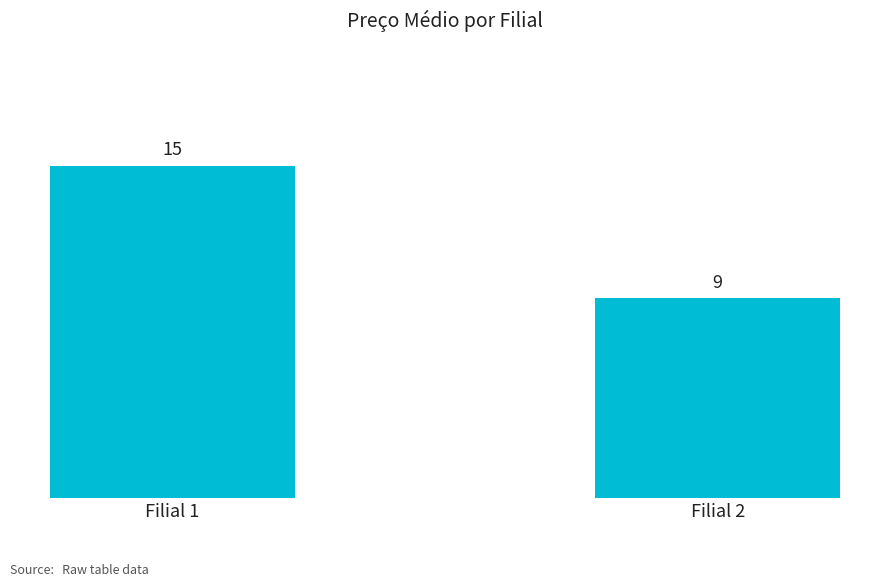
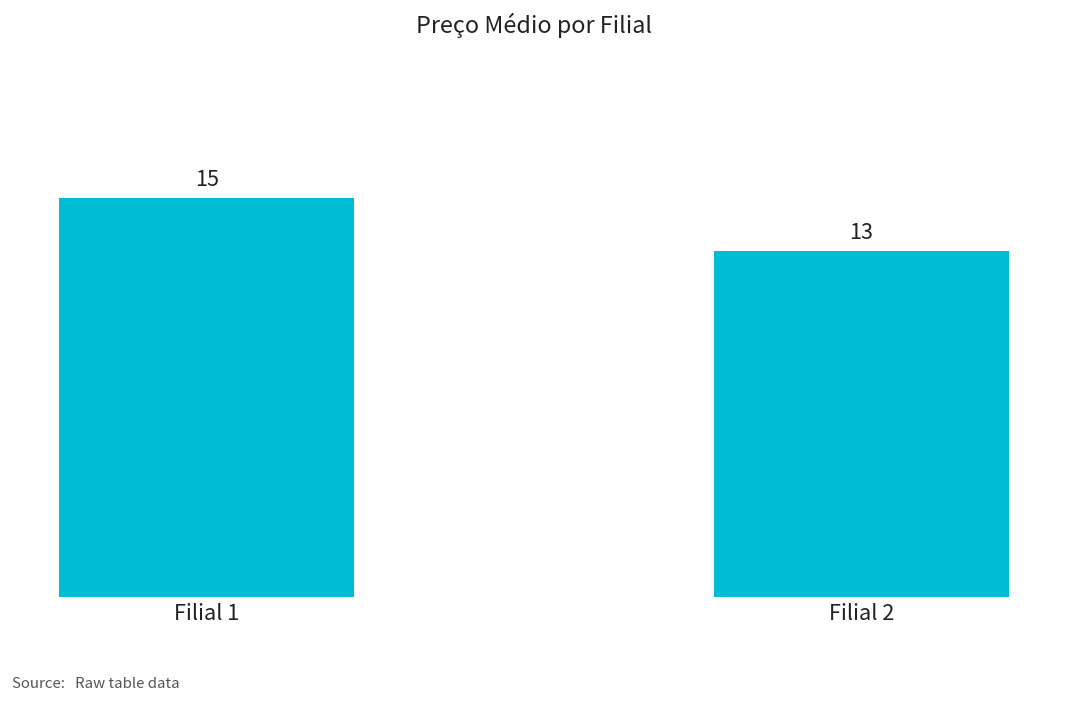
Filial 2: 9 -> 13
